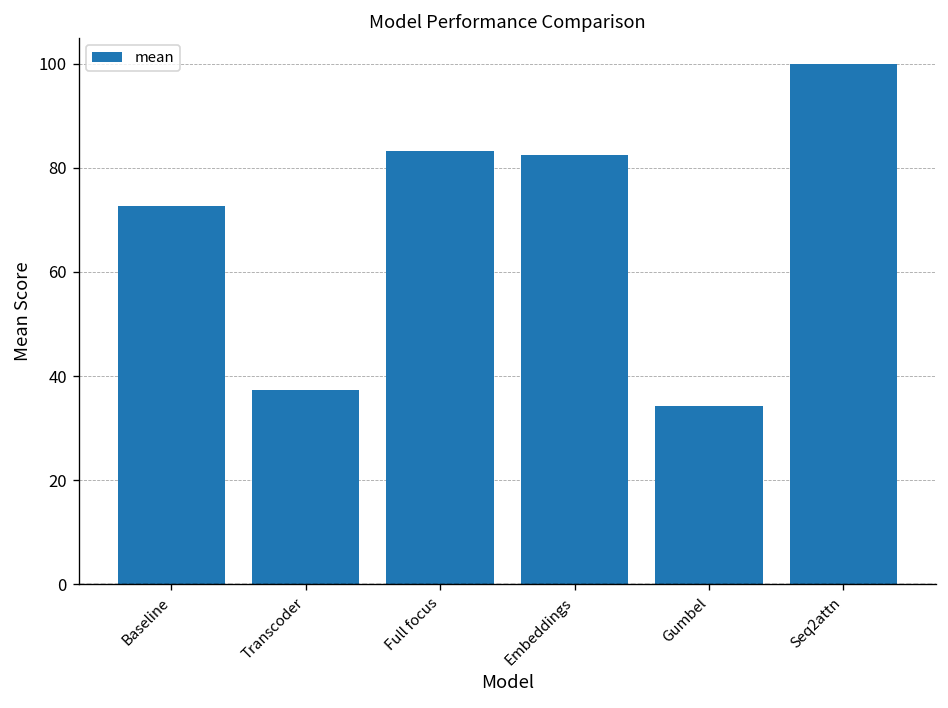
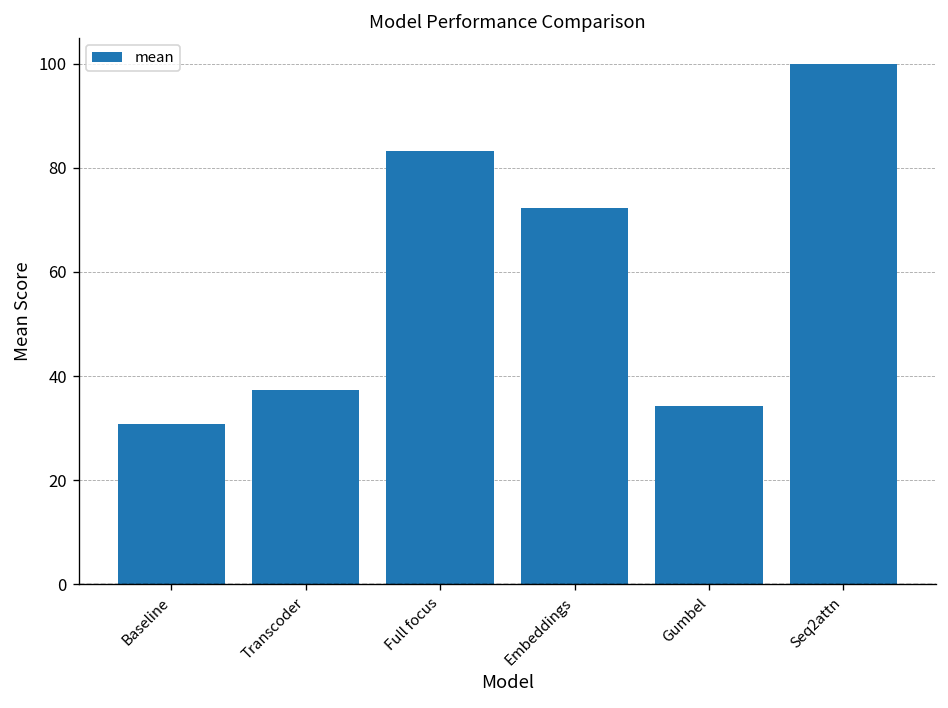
Baseline: 73 -> 31
Embeddings: 83 -> 72
